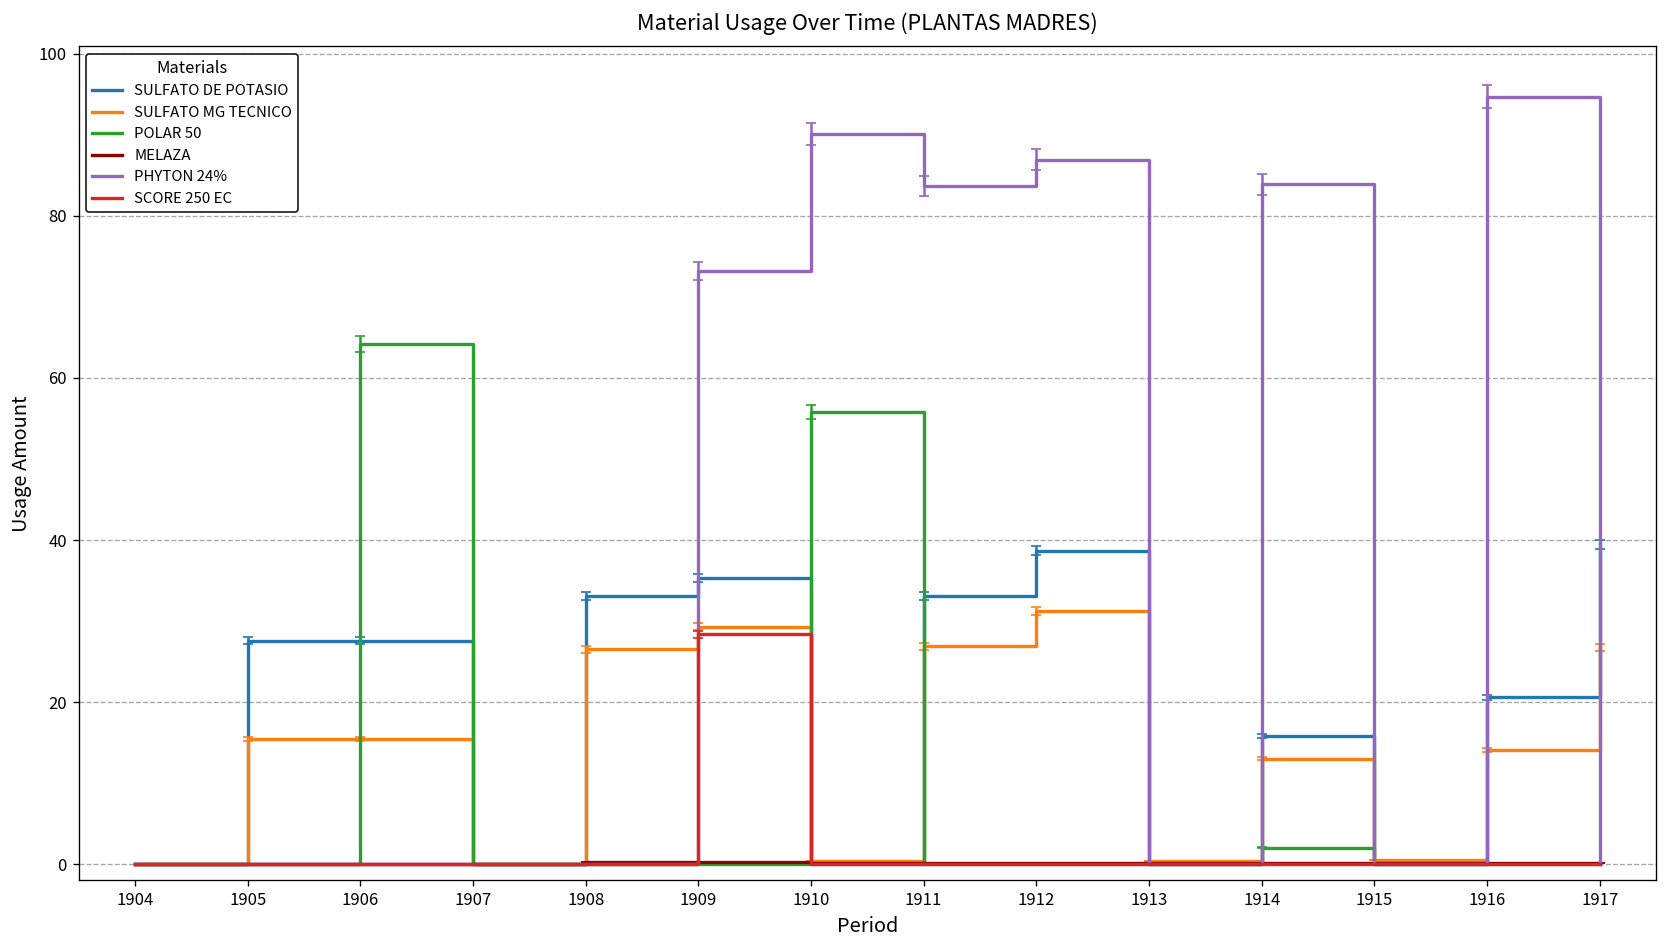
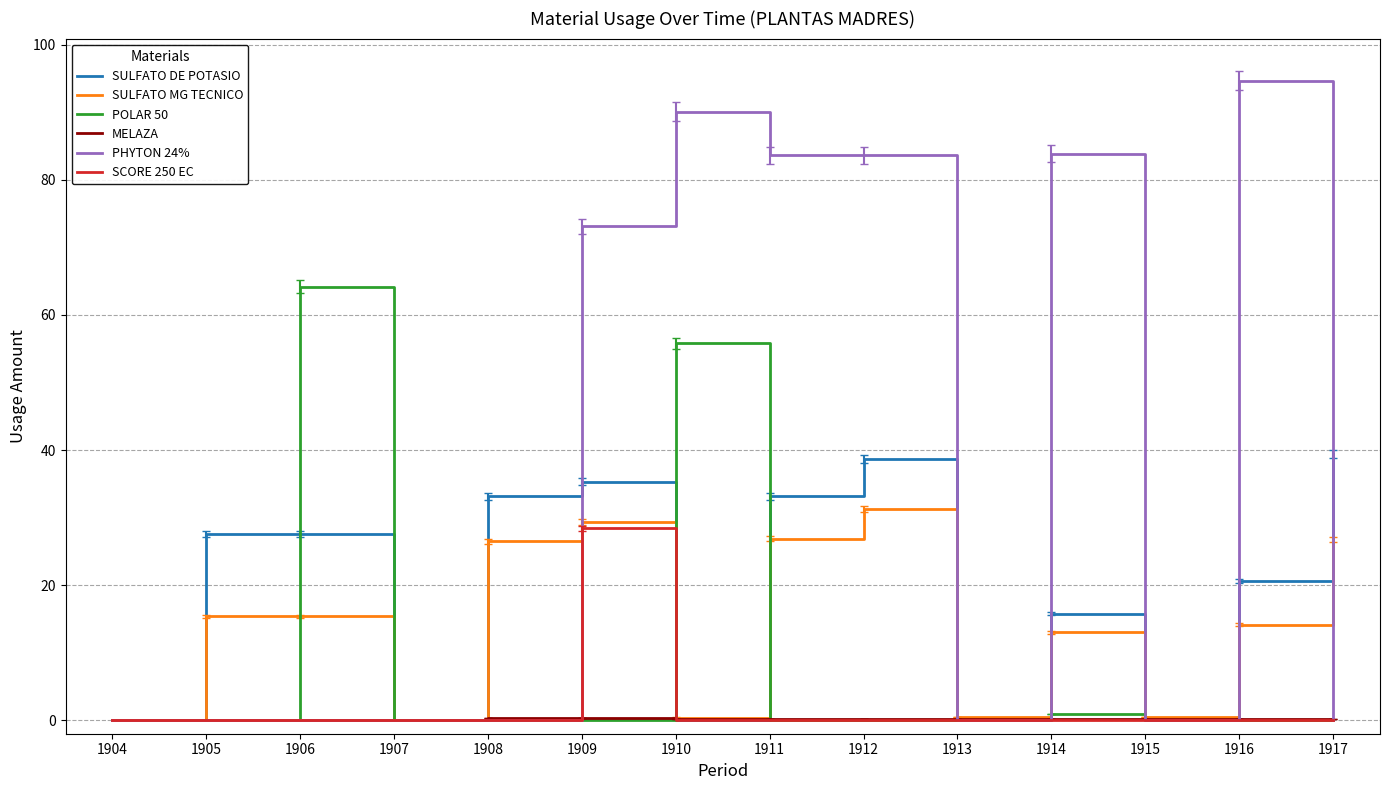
PHYTON 24%, 1912: 87 -> 84
POLAR 50, 1914: 2 -> 1
